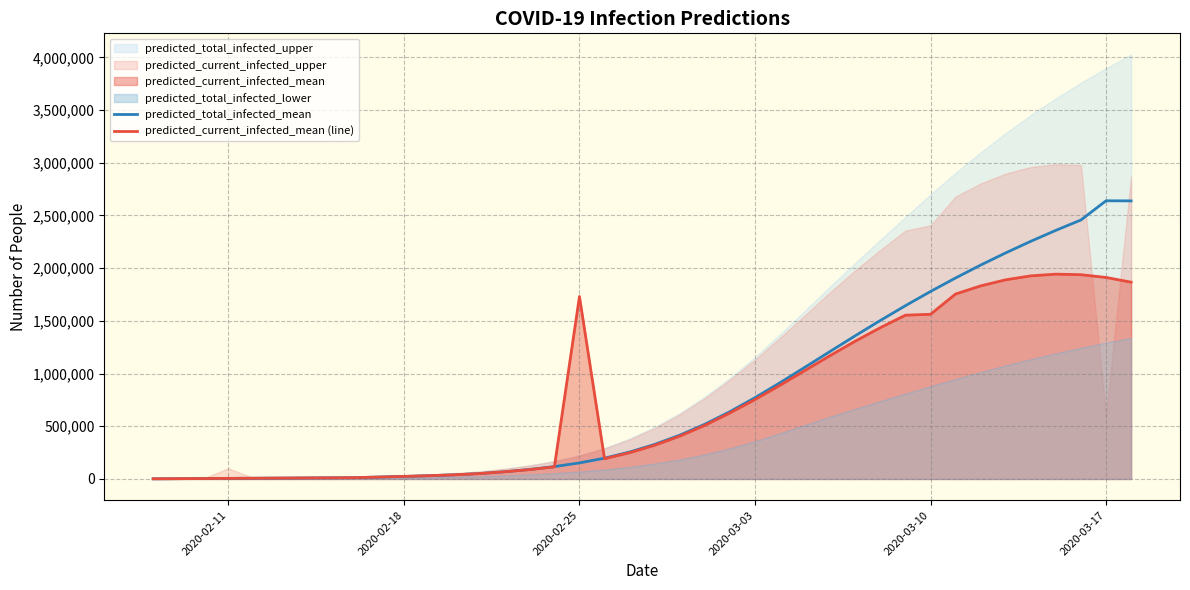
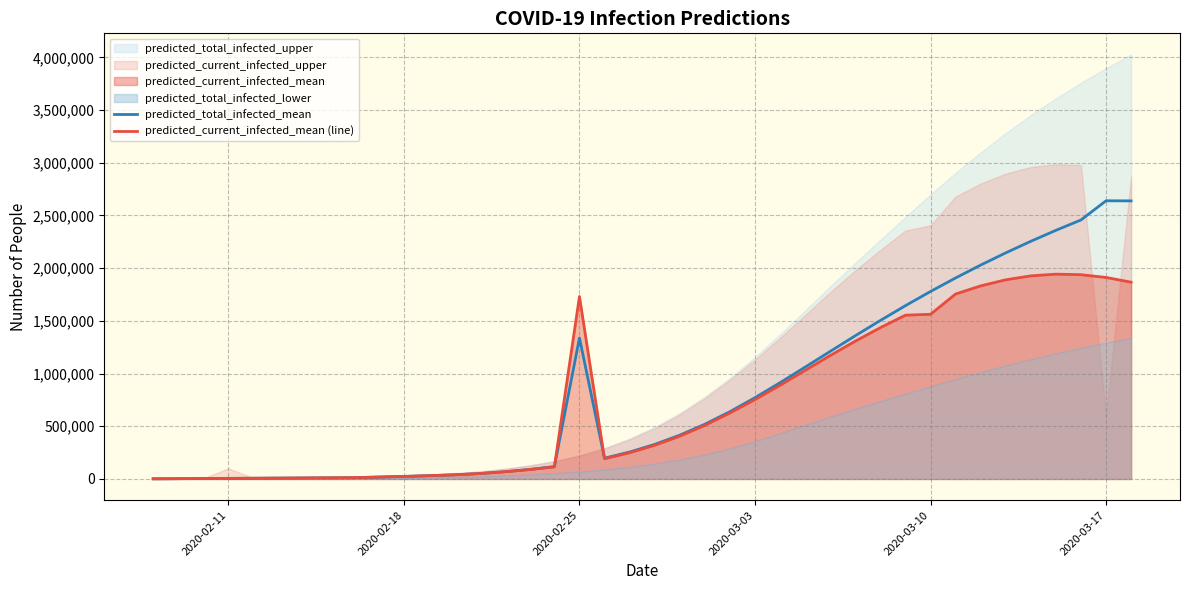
predicted_total_infected_mean, 2020-02-25: 150,000 -> 1,340,000
